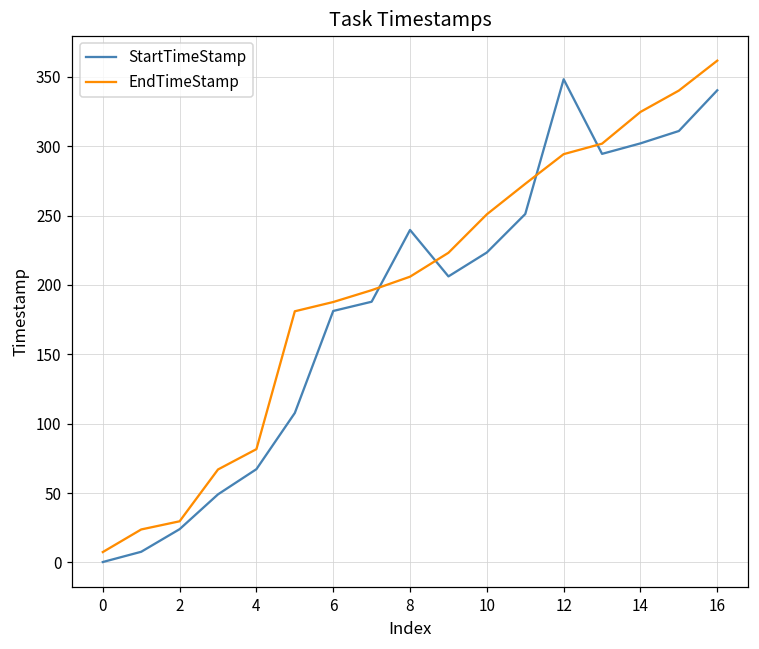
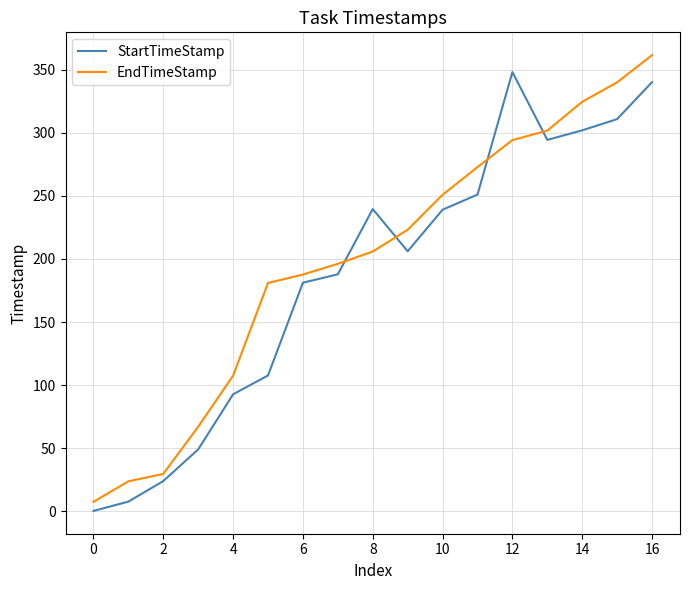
StartTimeStamp, 4: 67 -> 93
EndTimeStamp, 4: 82 -> 107
StartTimeStamp, 10: 223 -> 239
